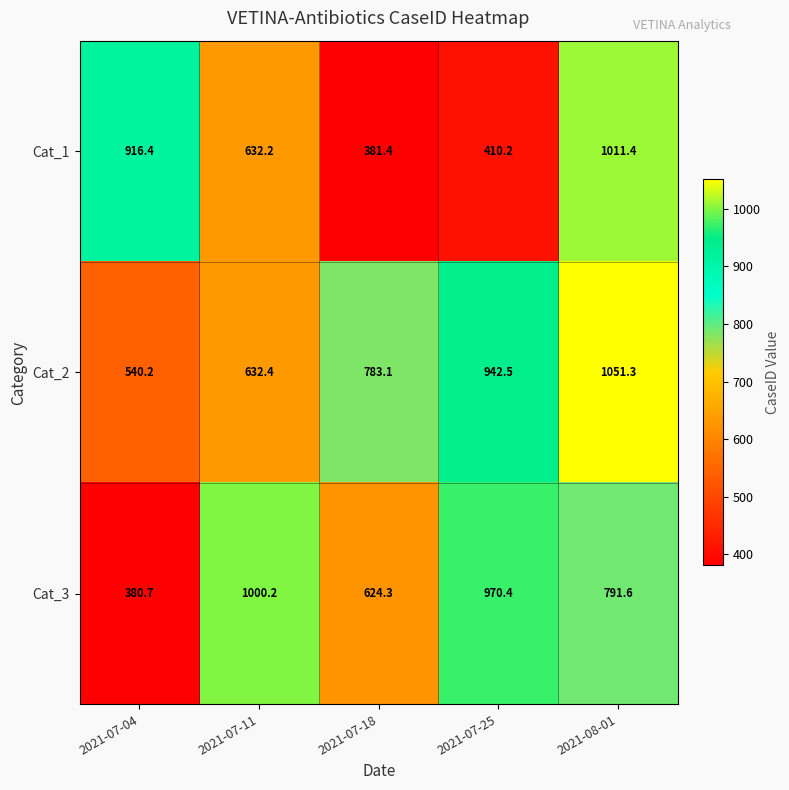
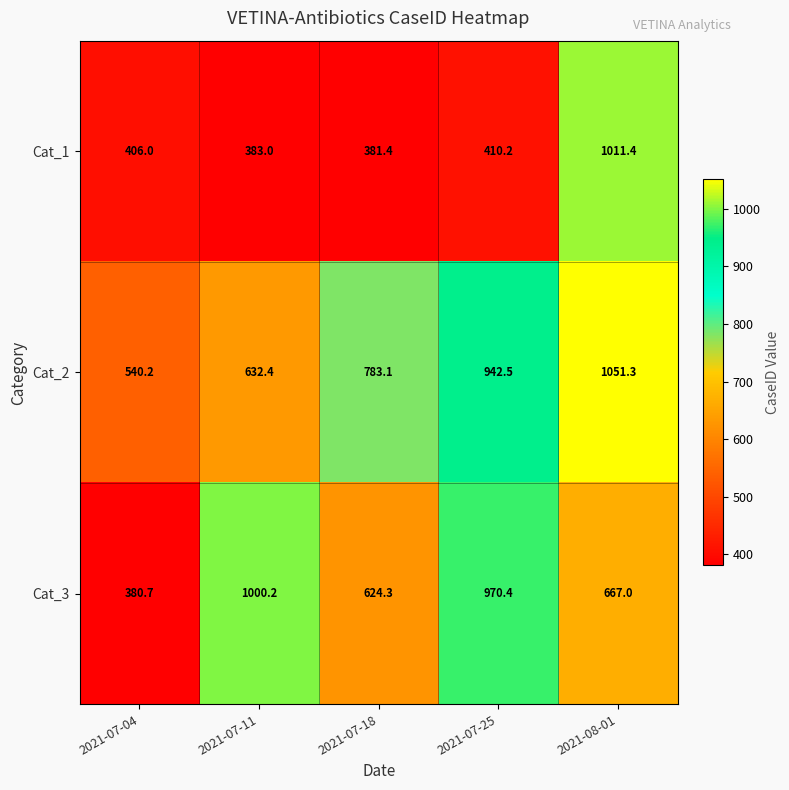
Cat_1, 2021-07-04: 916.4 -> 406.0
Cat_1, 2021-07-11: 632.2 -> 383.0
Cat_3, 2021-08-01: 791.6 -> 667.0
